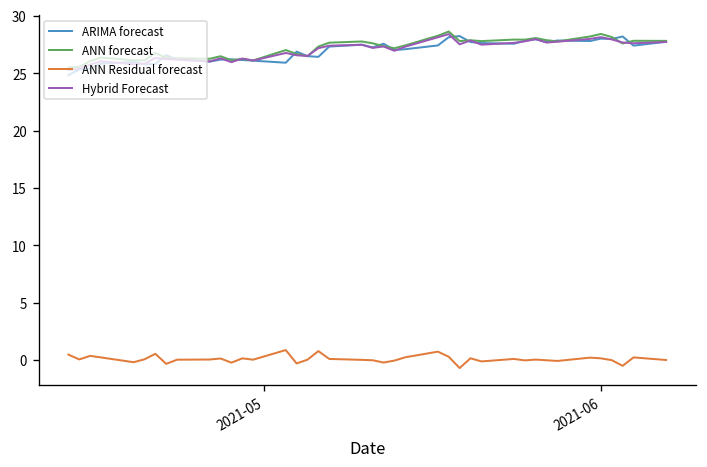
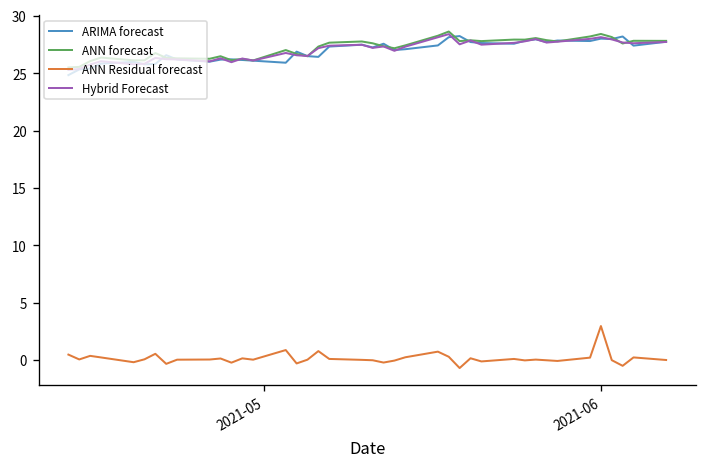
ANN Residual forecast, 2021-06: 0 -> 3
